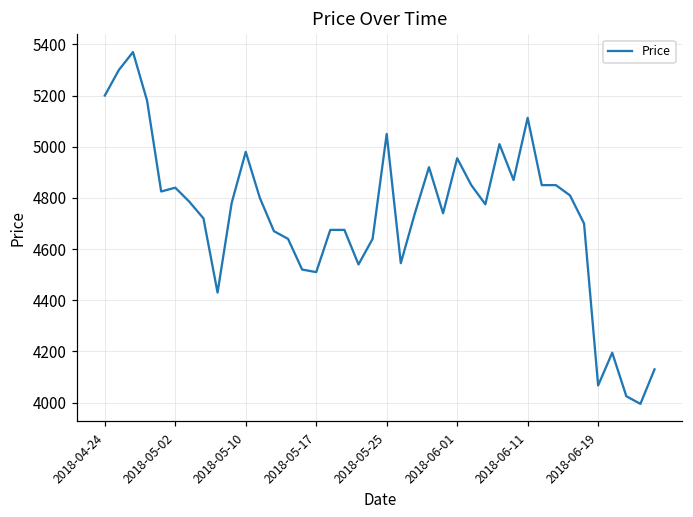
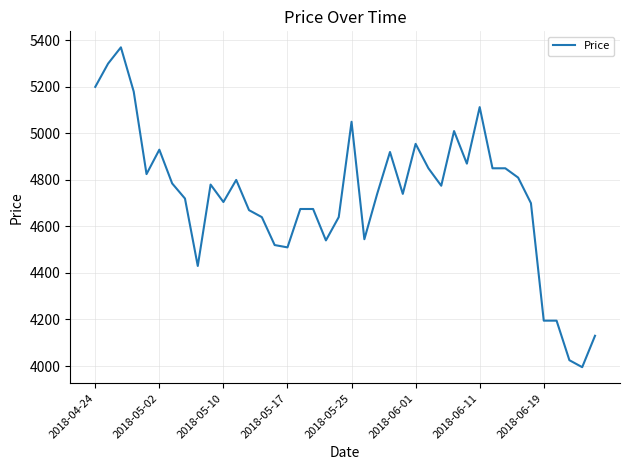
2018-05-02: 4840 -> 4930
2018-05-10: 4980 -> 4710
2018-06-19: 4070 -> 4200
